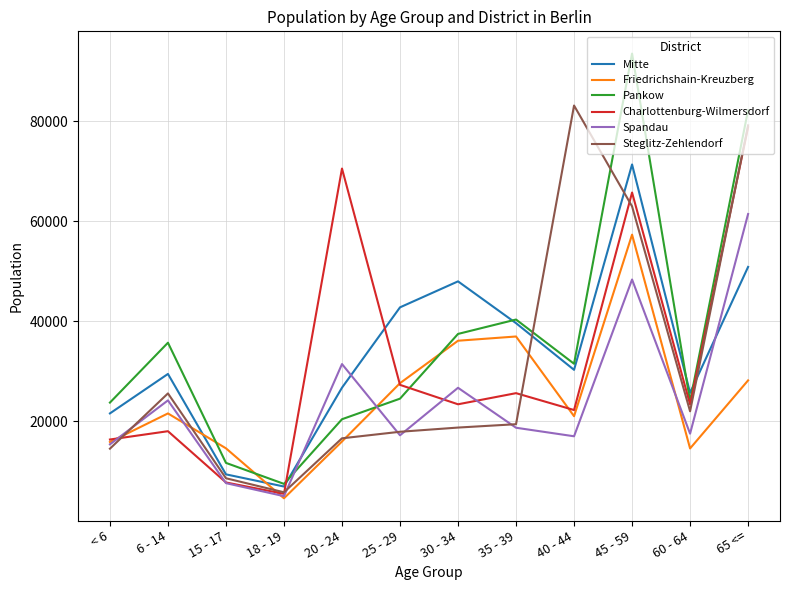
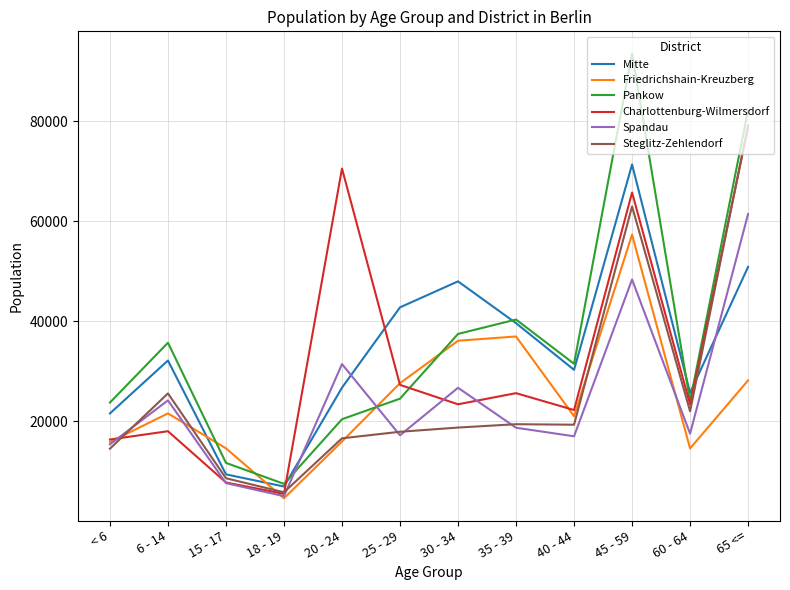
Mitte, 6 - 14: 29000 -> 32000
Steglitz-Zehlendorf, 40 - 44: 83000 -> 19000
